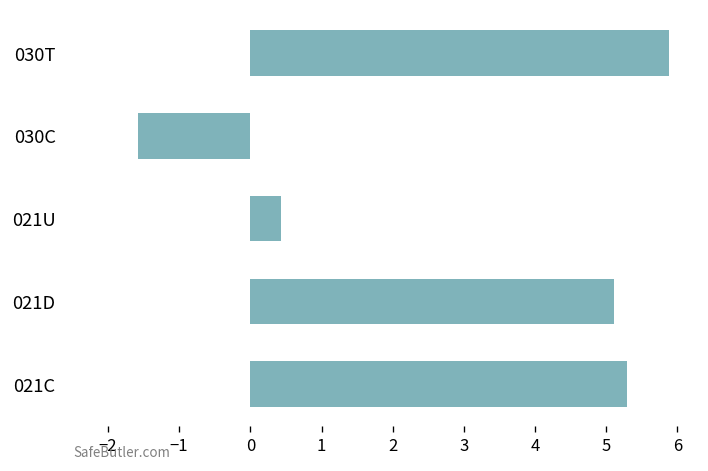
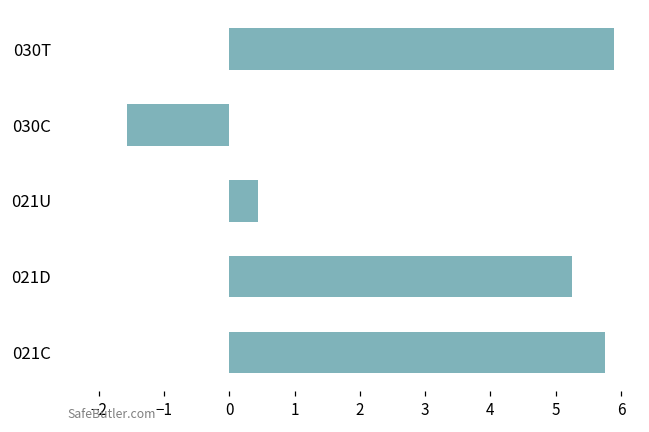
021D: 5.1 -> 5.2
021C: 5.3 -> 5.8
